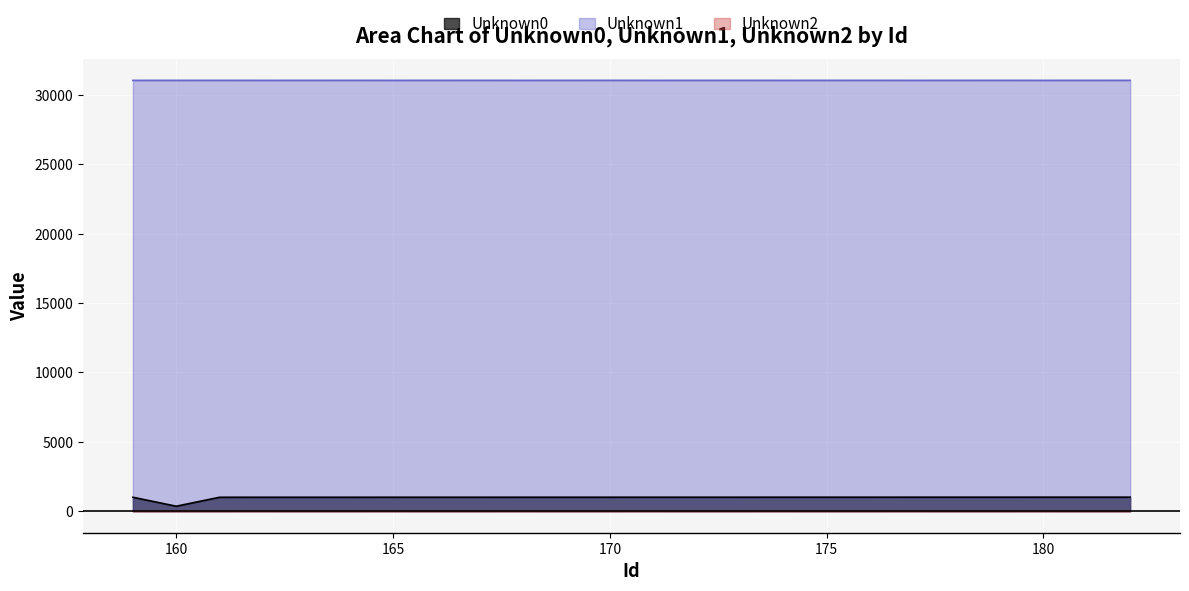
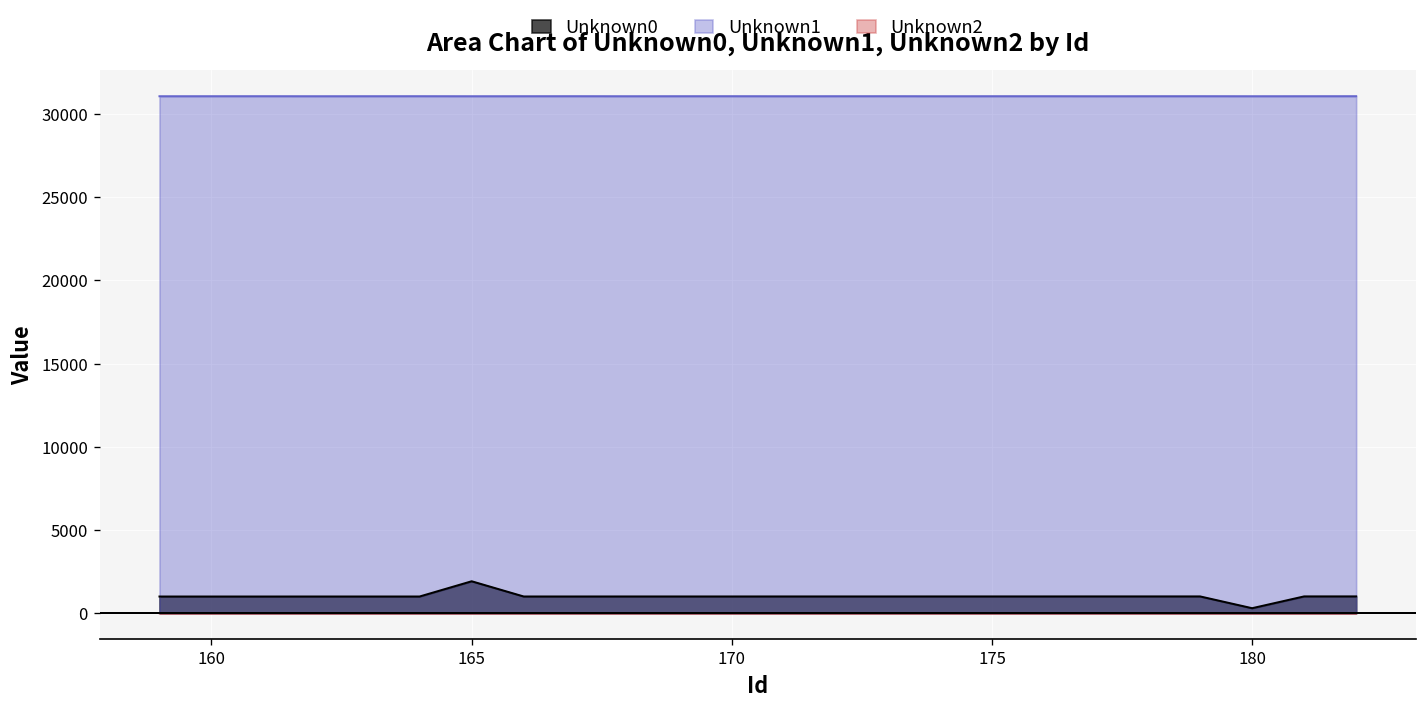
Unknown0, 160: 400 -> 1000
Unknown0, 165: 1000 -> 1900
Unknown0, 180: 1000 -> 300
